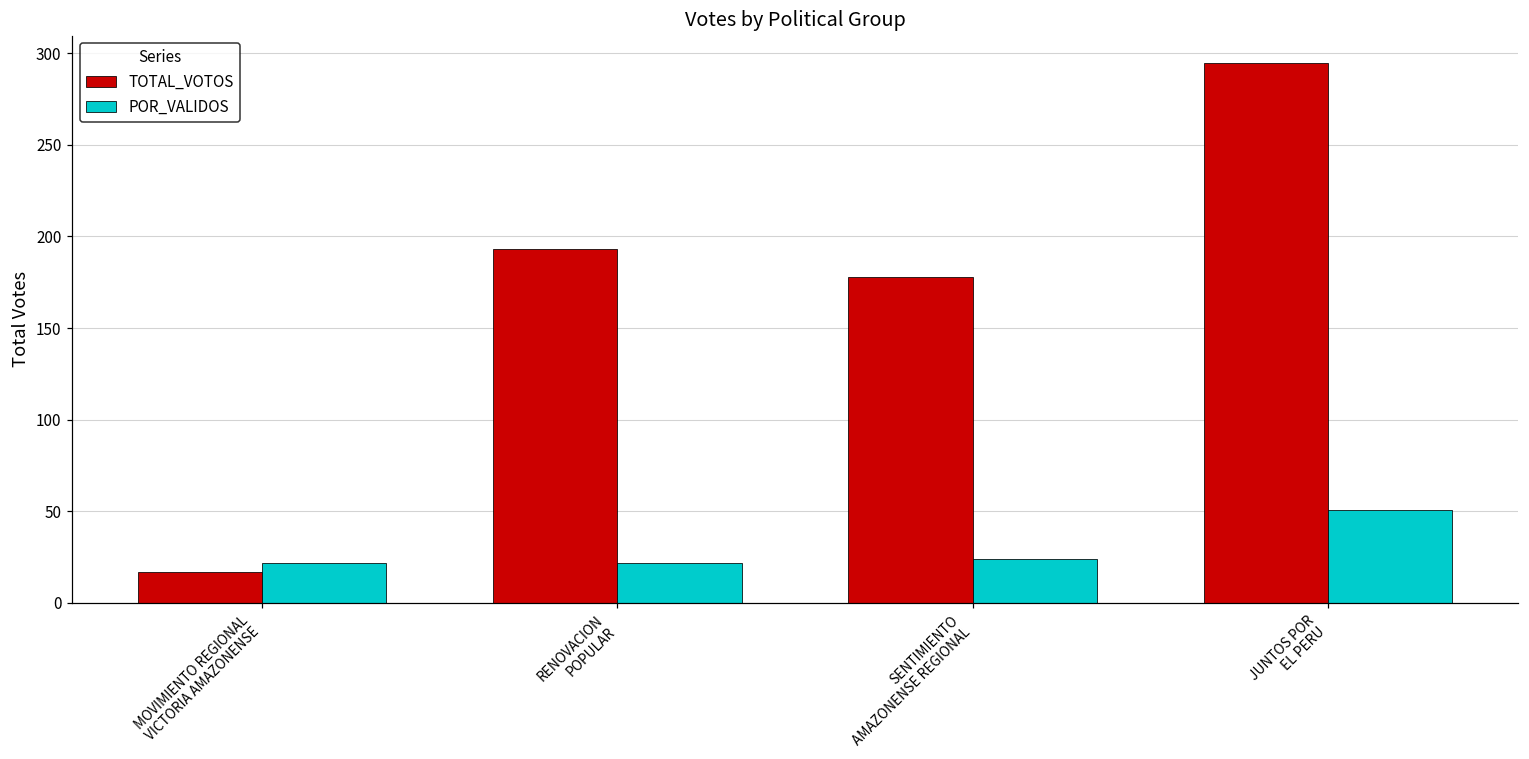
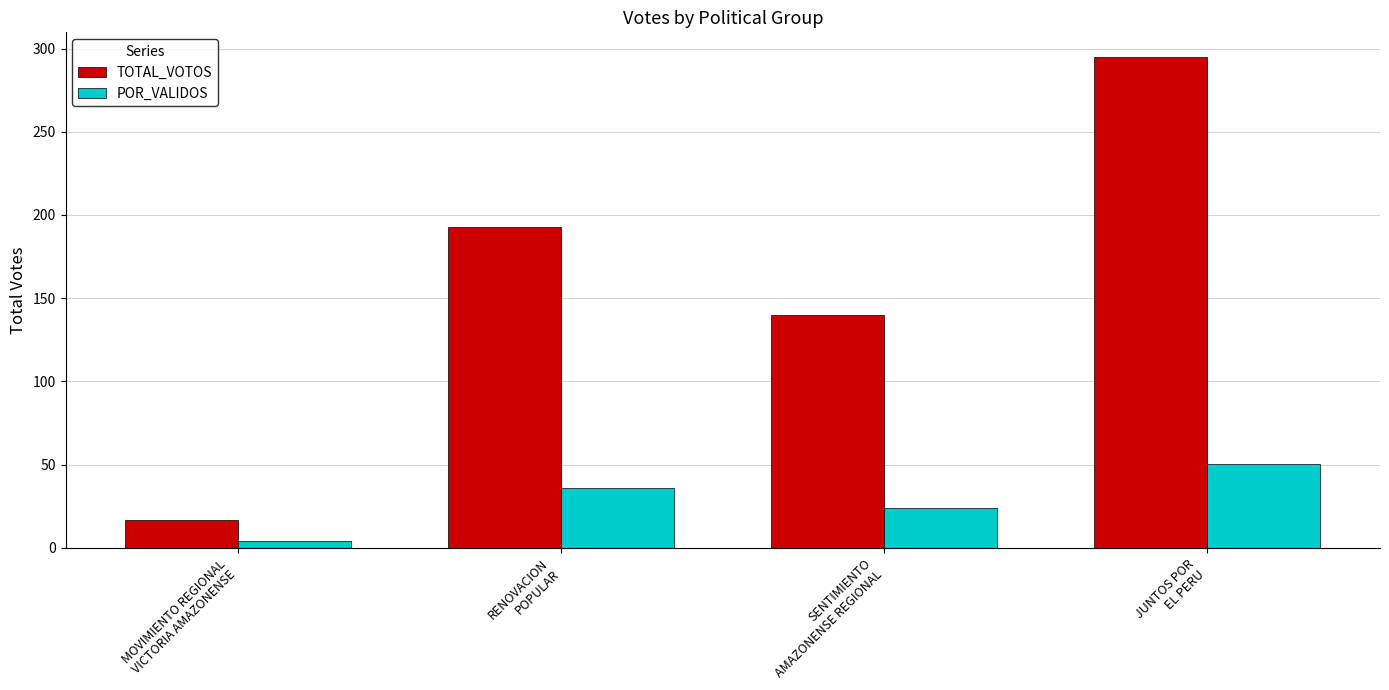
POR_VALIDOS, MOVIMIENTO REGIONAL VICTORIA AMAZONENSE: 22 -> 4
POR_VALIDOS, RENOVACION POPULAR: 22 -> 36
TOTAL_VOTOS, SENTIMIENTO AMAZONENSE REGIONAL: 178 -> 140
